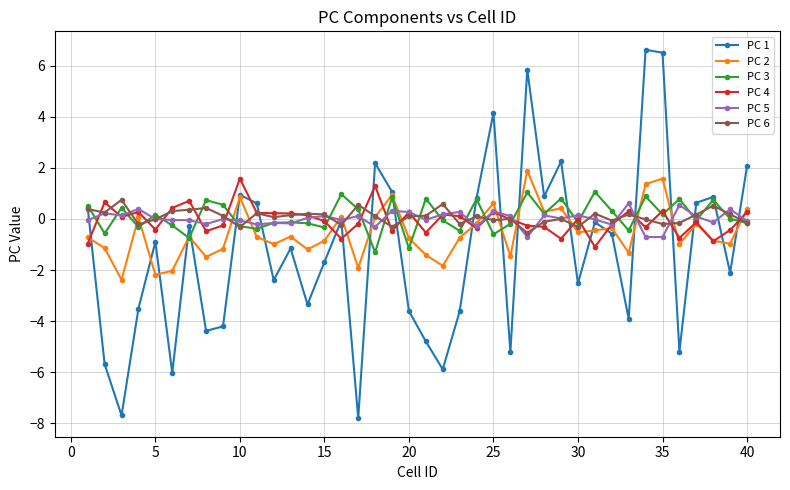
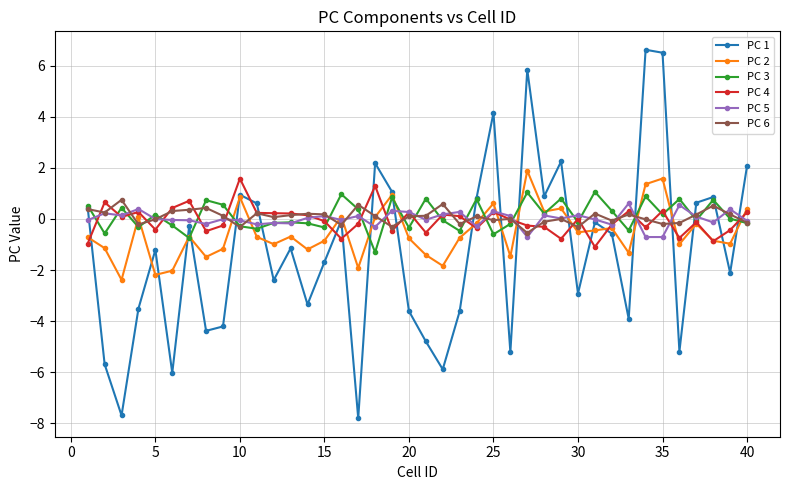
PC 1, 5: -0.9 -> -1.2
PC 3, 20: -1.1 -> -0.3
PC 1, 30: -2.5 -> -2.9
